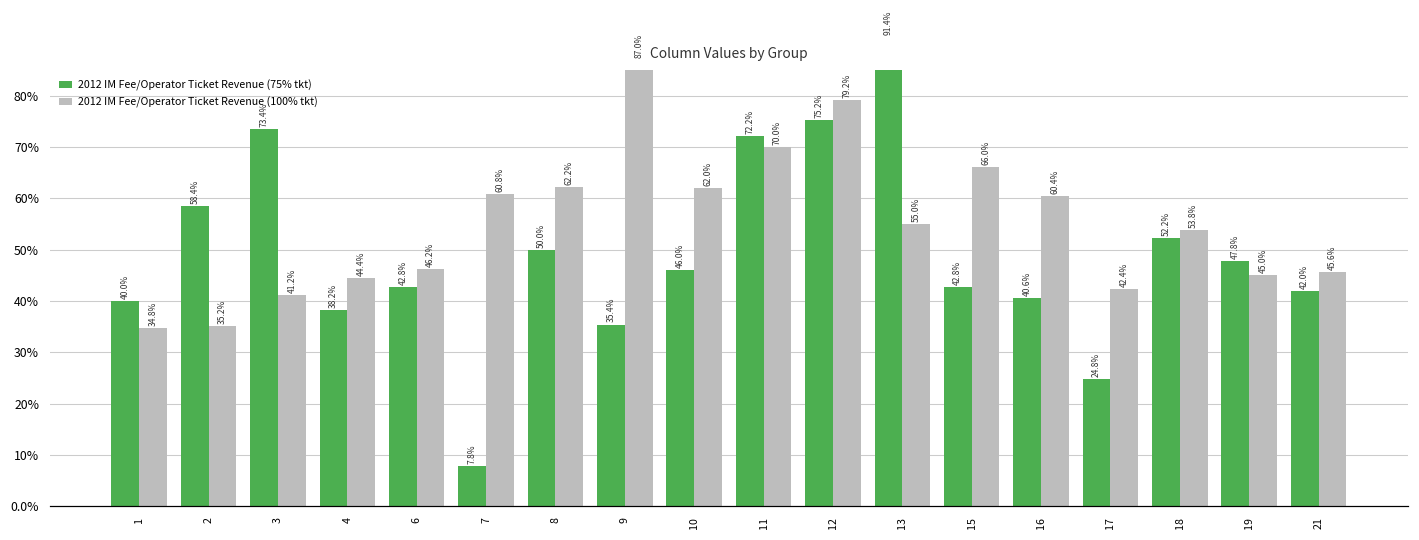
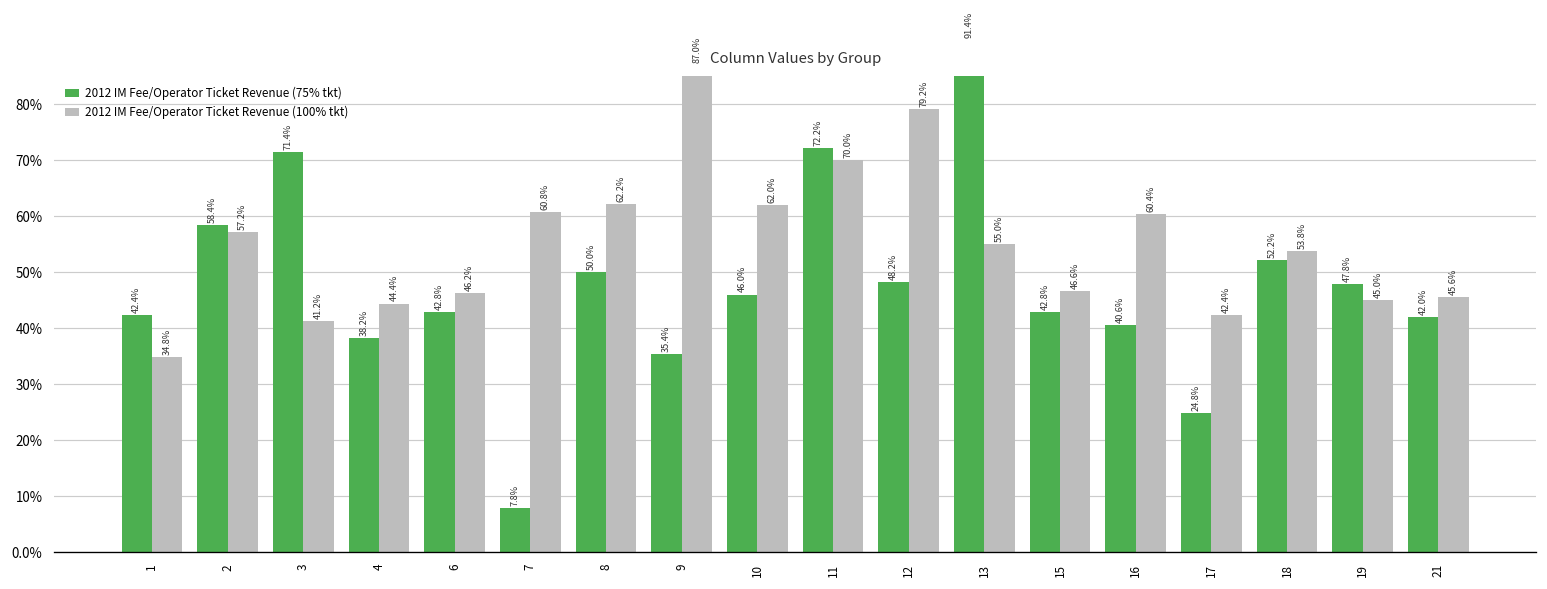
2012 IM Fee/Operator Ticket Revenue (75% tkt), 1: 40.0% -> 42.4%
2012 IM Fee/Operator Ticket Revenue (100% tkt), 2: 35.2% -> 57.2%
2012 IM Fee/Operator Ticket Revenue (75% tkt), 3: 73.4% -> 71.4%
2012 IM Fee/Operator Ticket Revenue (75% tkt), 12: 75.2% -> 48.2%
2012 IM Fee/Operator Ticket Revenue (100% tkt), 15: 66.0% -> 46.6%
